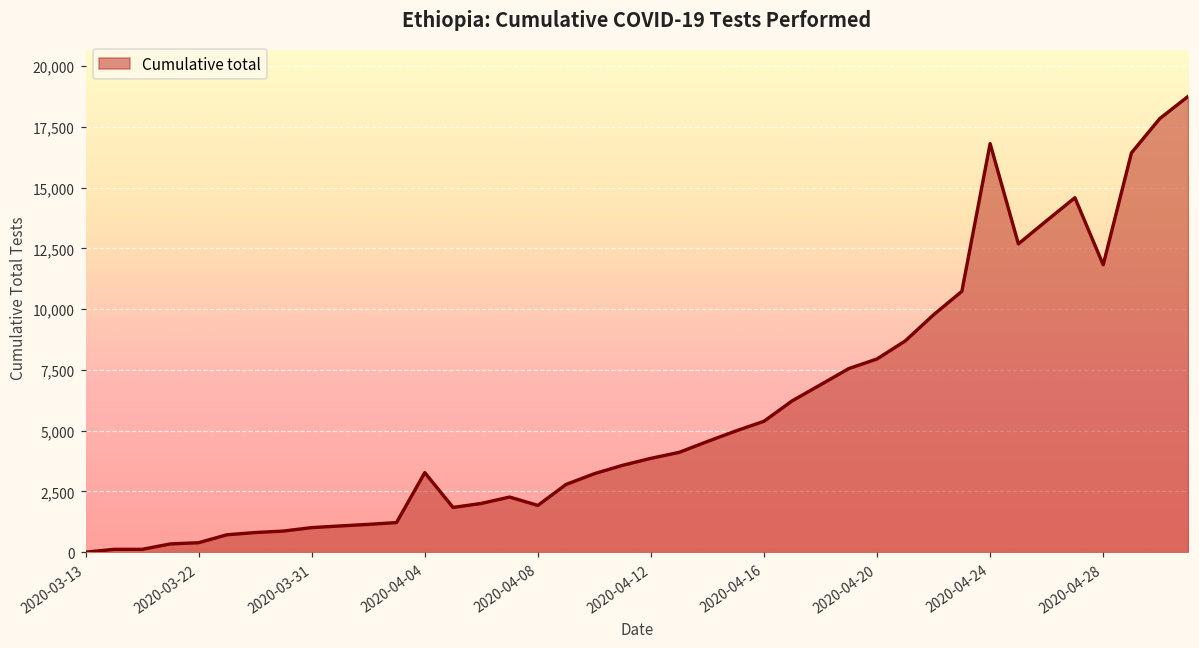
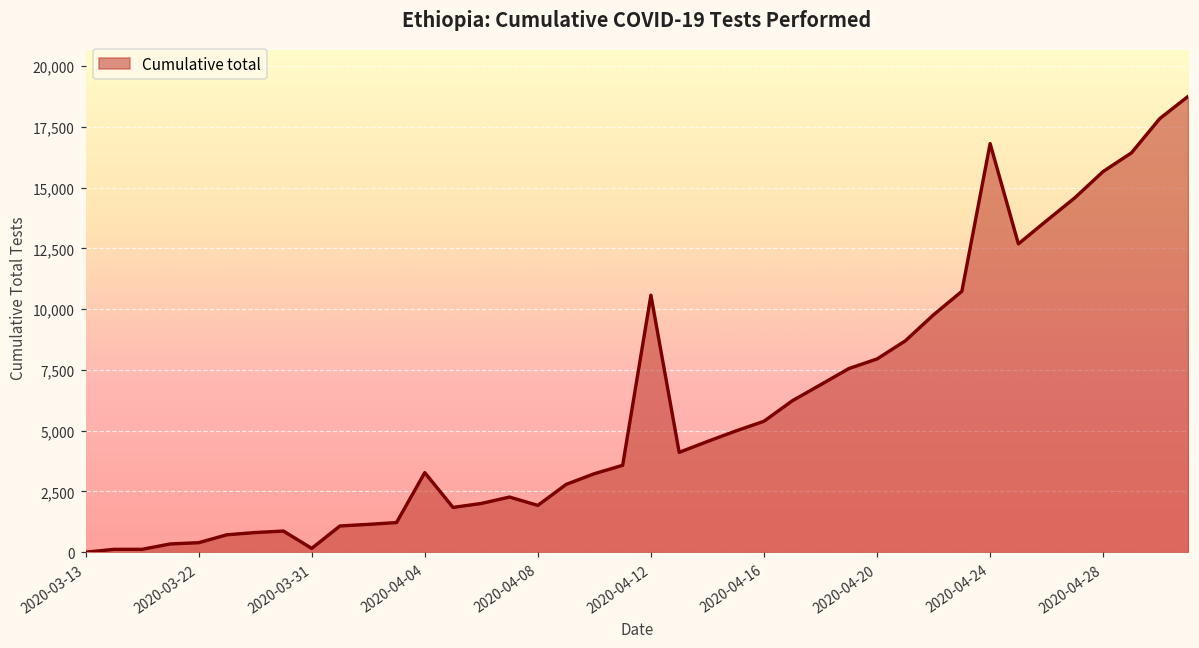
2020-03-31: 1,000 -> 200
2020-04-12: 3,900 -> 10,600
2020-04-28: 11,800 -> 15,700
